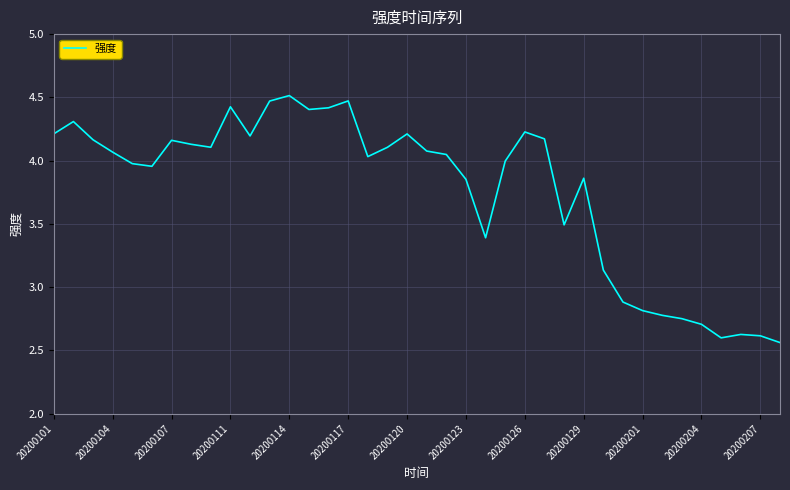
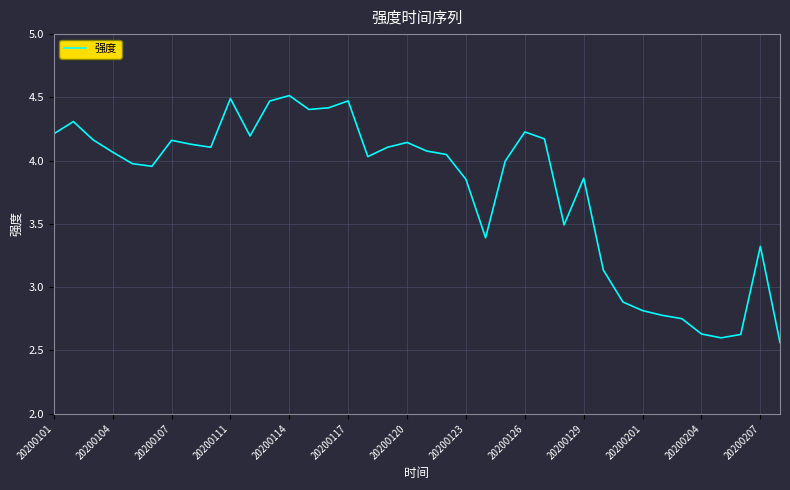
20200111: 4.43 -> 4.49
20200120: 4.21 -> 4.14
20200204: 2.71 -> 2.63
20200207: 2.62 -> 3.32
